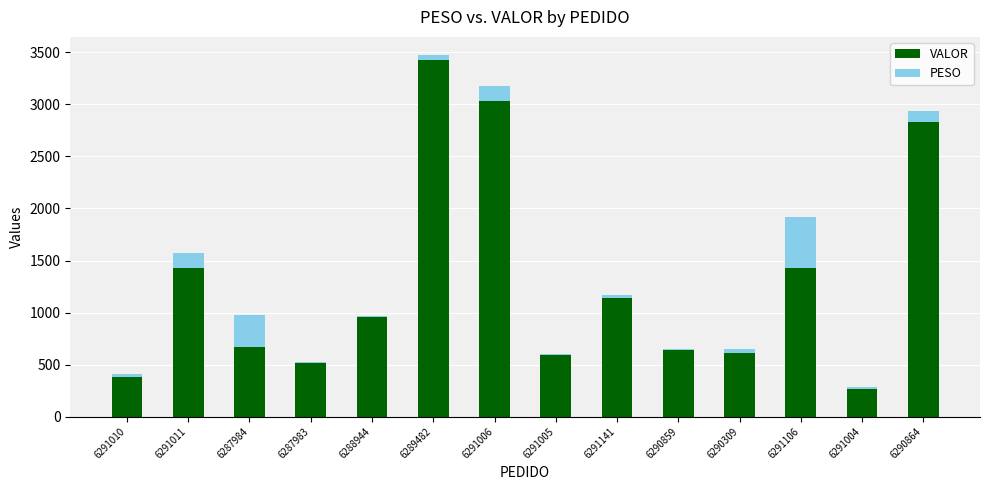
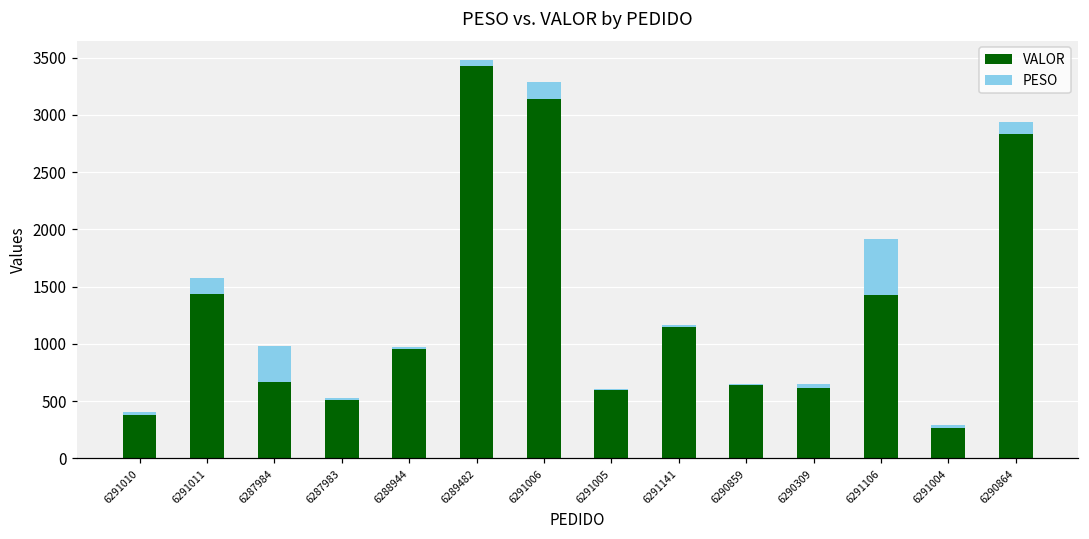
VALOR, 6291006: 3030 -> 3140
